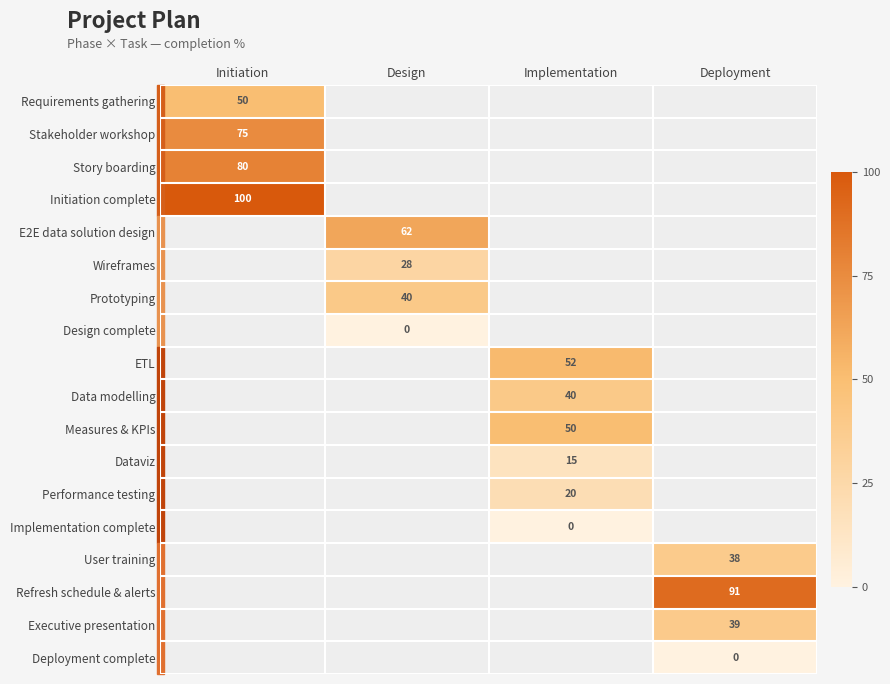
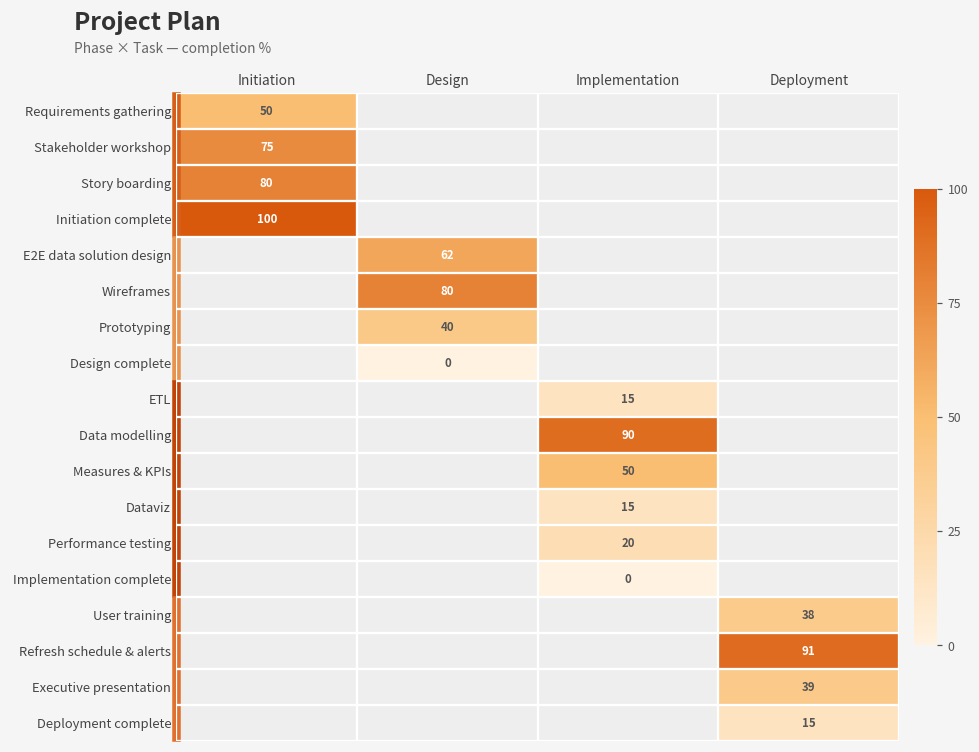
Wireframes, Design: 28 -> 80
ETL, Implementation: 52 -> 15
Data modelling, Implementation: 40 -> 90
Deployment complete, Deployment: 0 -> 15
